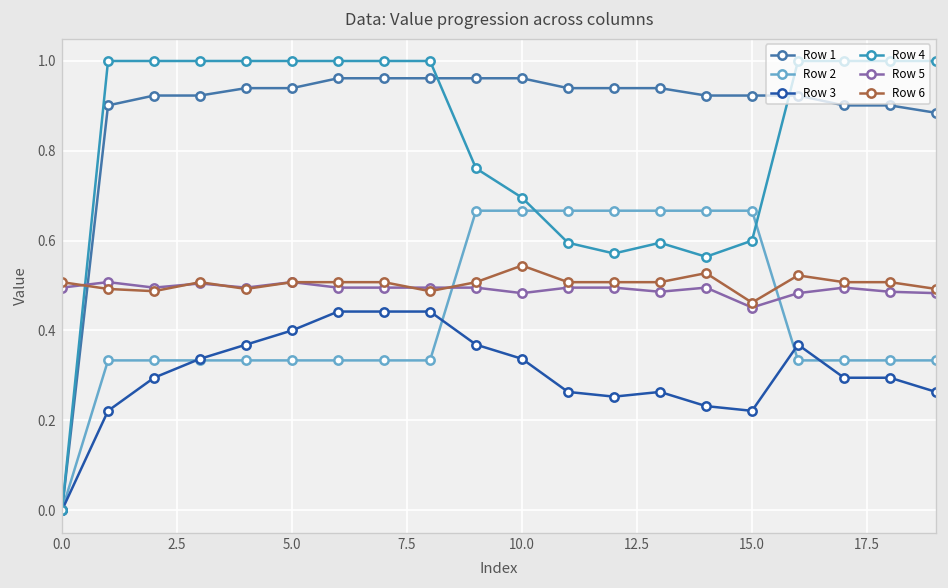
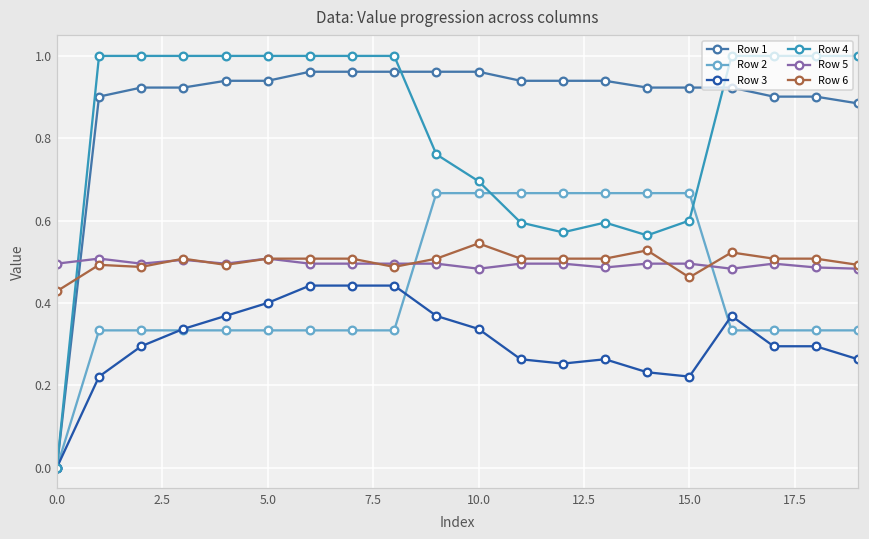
Row 6, 0.0: 0.51 -> 0.43
Row 5, 15.0: 0.45 -> 0.50
